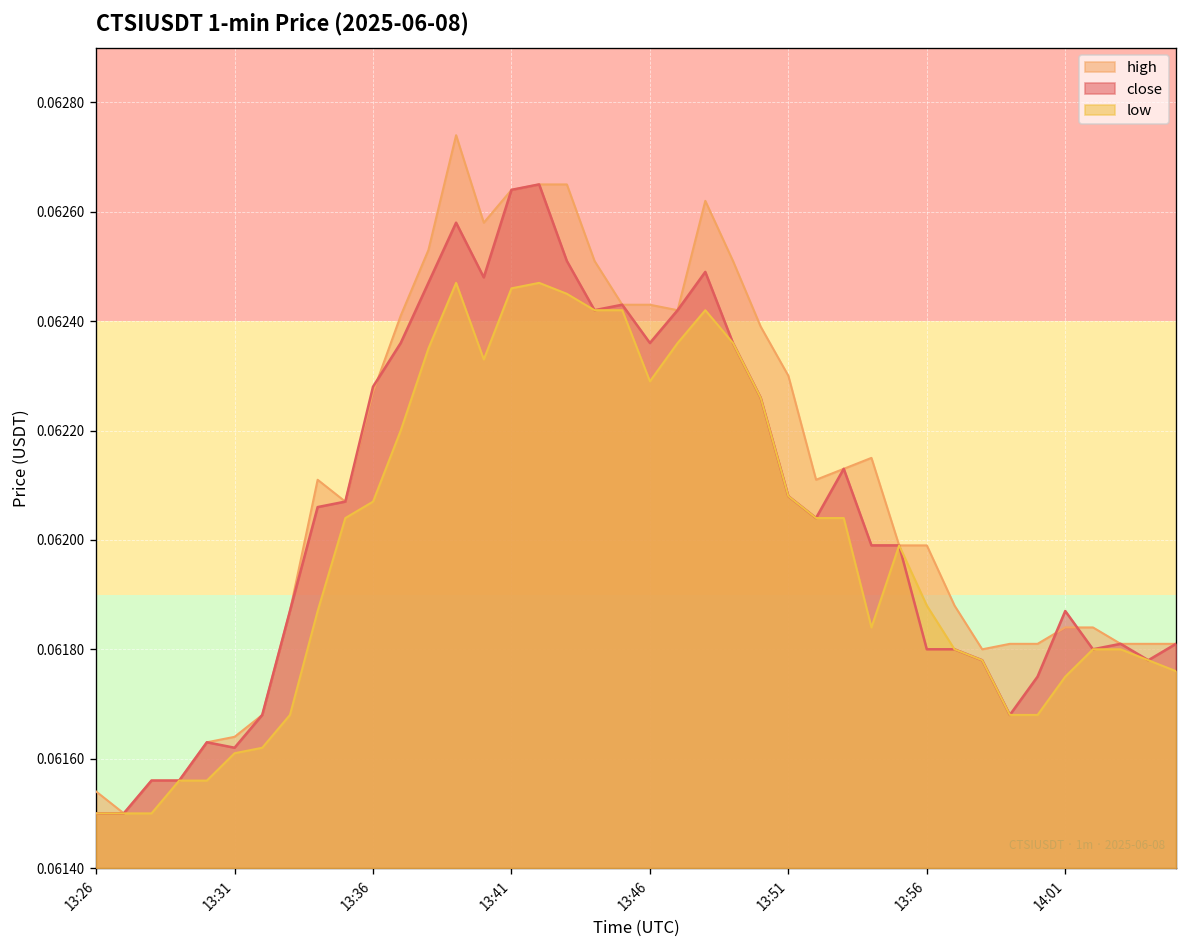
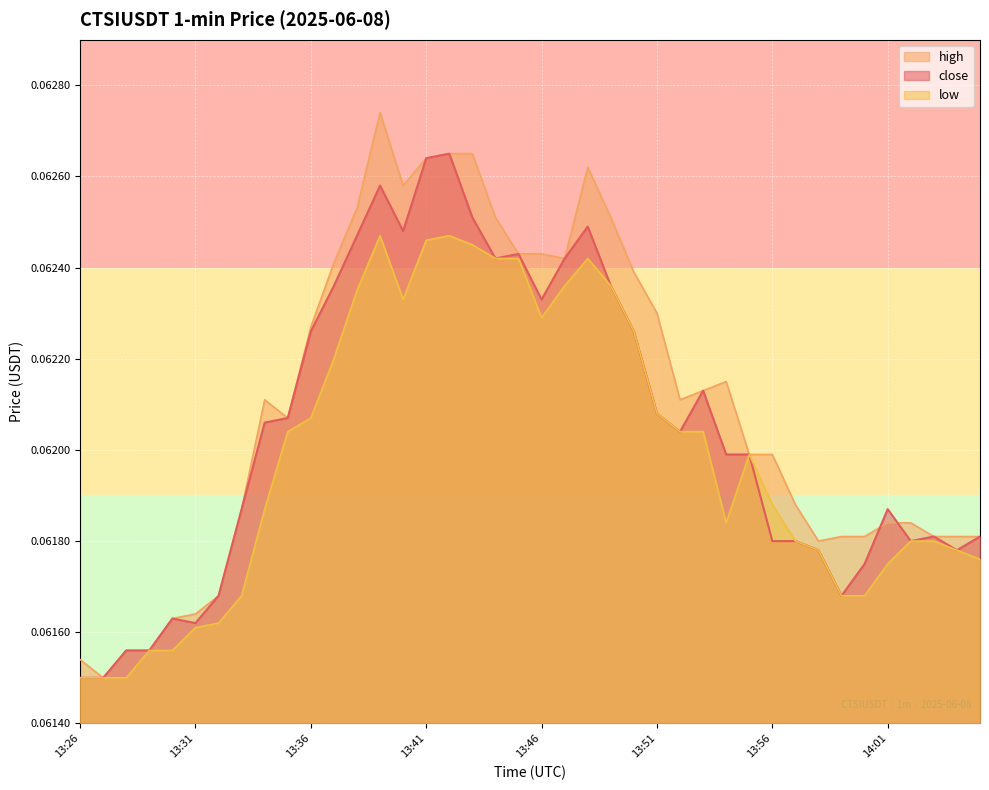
close, 13:36: 0.06228 -> 0.06226
close, 13:46: 0.06236 -> 0.06233
